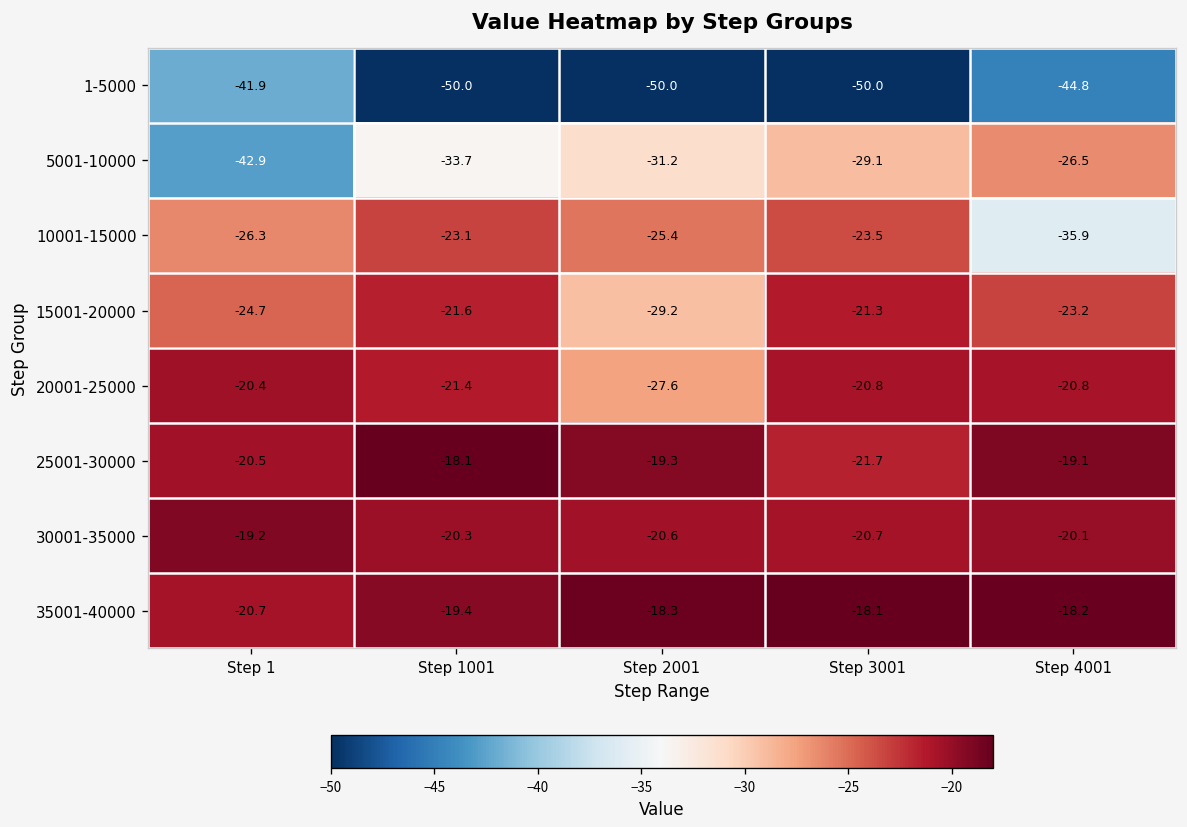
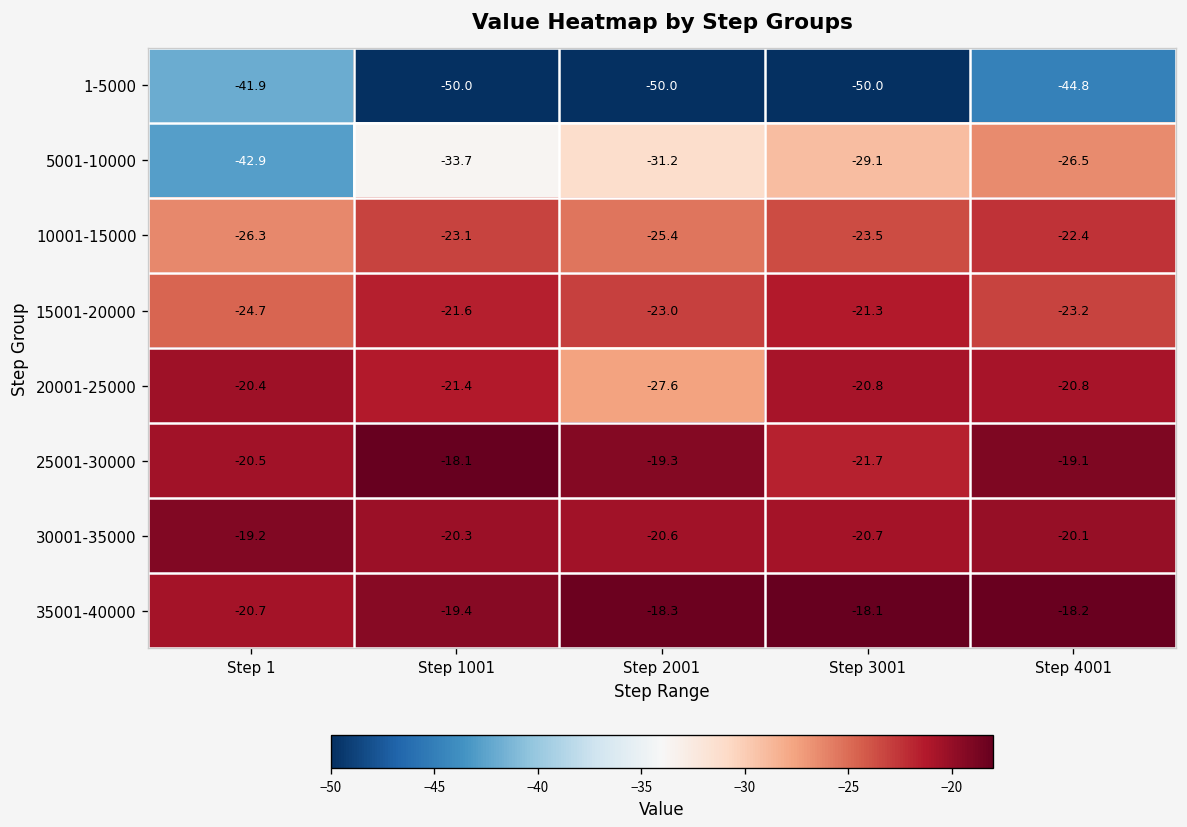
10001-15000, Step 4001: -35.9 -> -22.4
15001-20000, Step 2001: -29.2 -> -23.0
